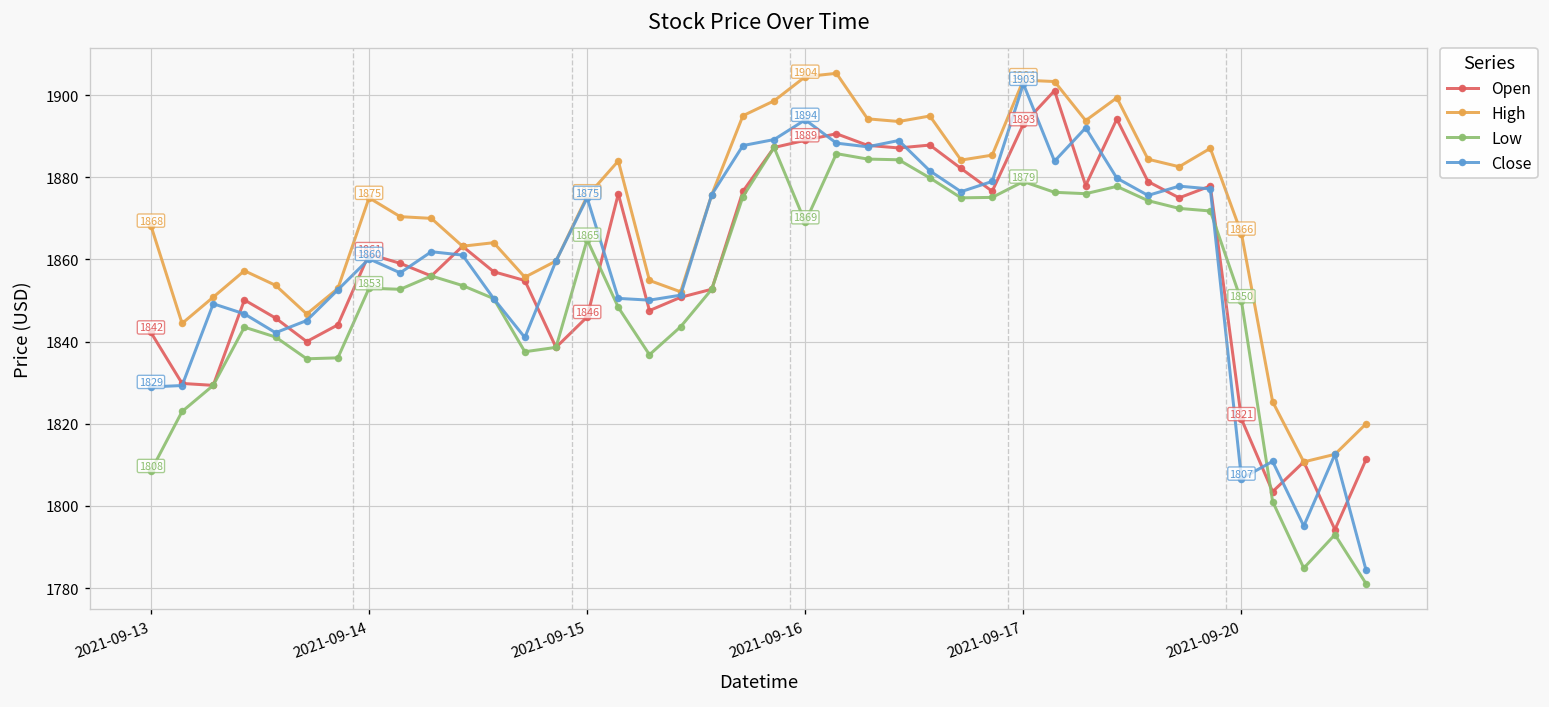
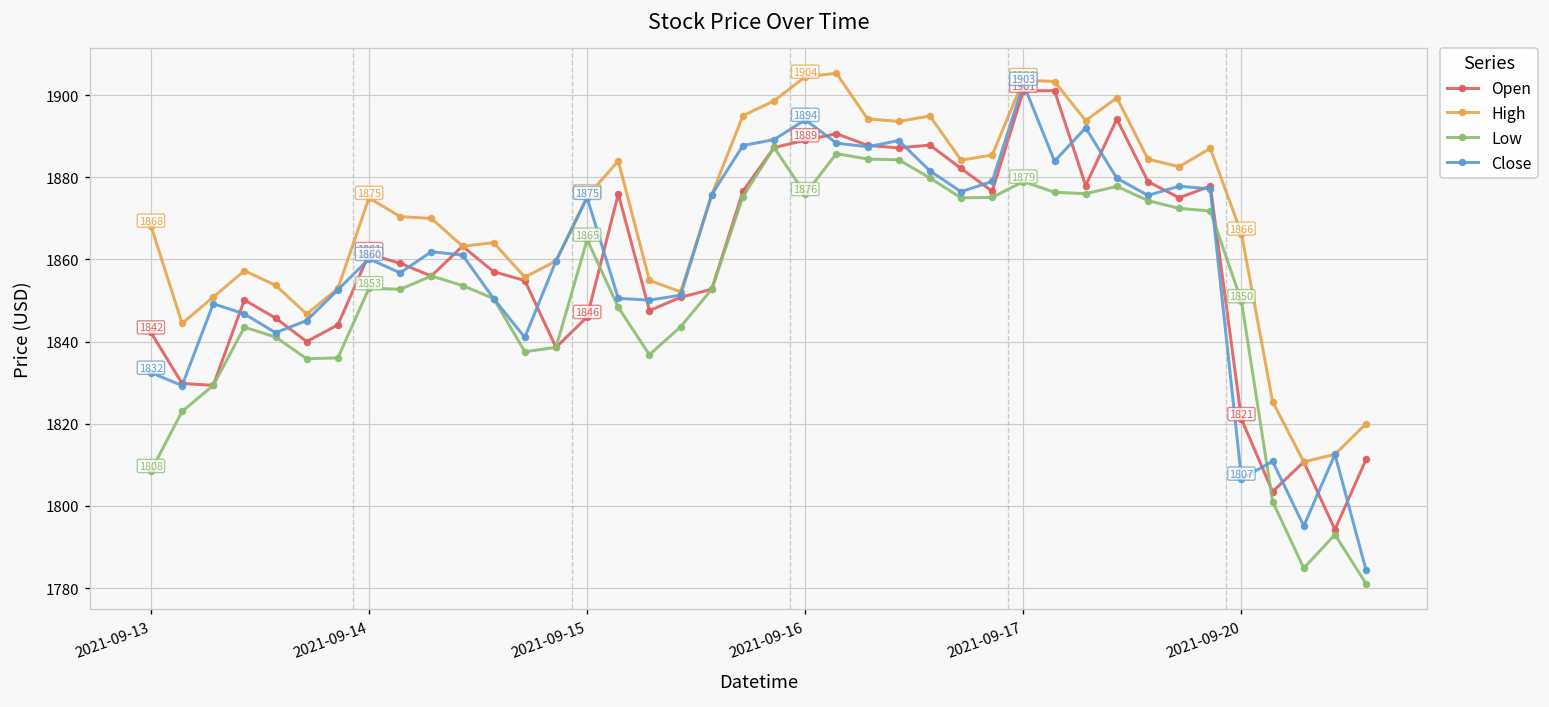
Close, 2021-09-13: 1829 -> 1832
Low, 2021-09-16: 1869 -> 1876
Open, 2021-09-17: 1893 -> 1901
